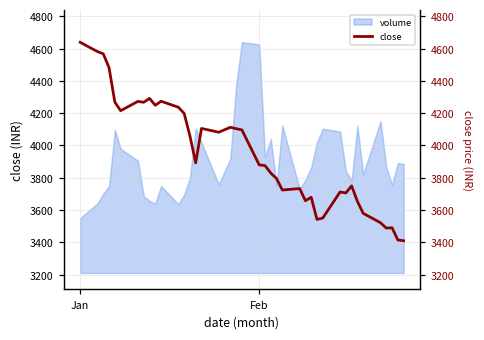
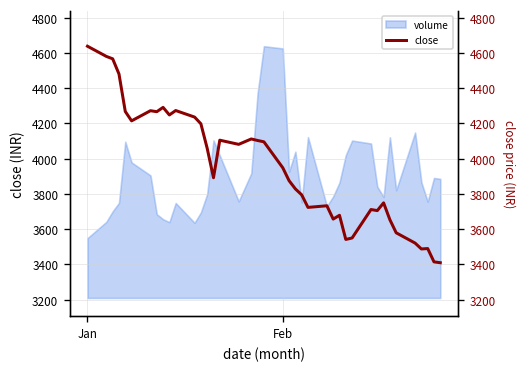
close, Feb: 3880 -> 3950
